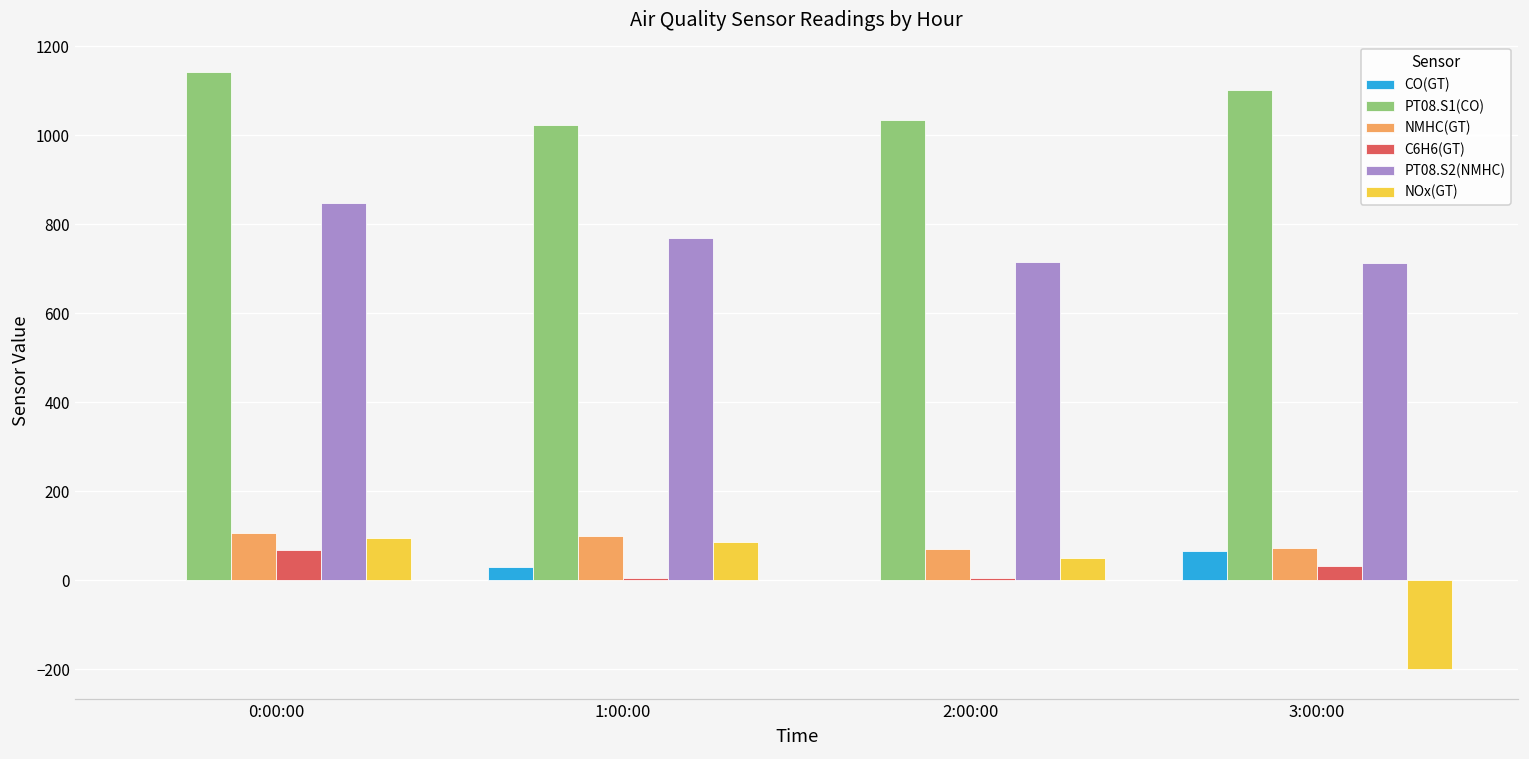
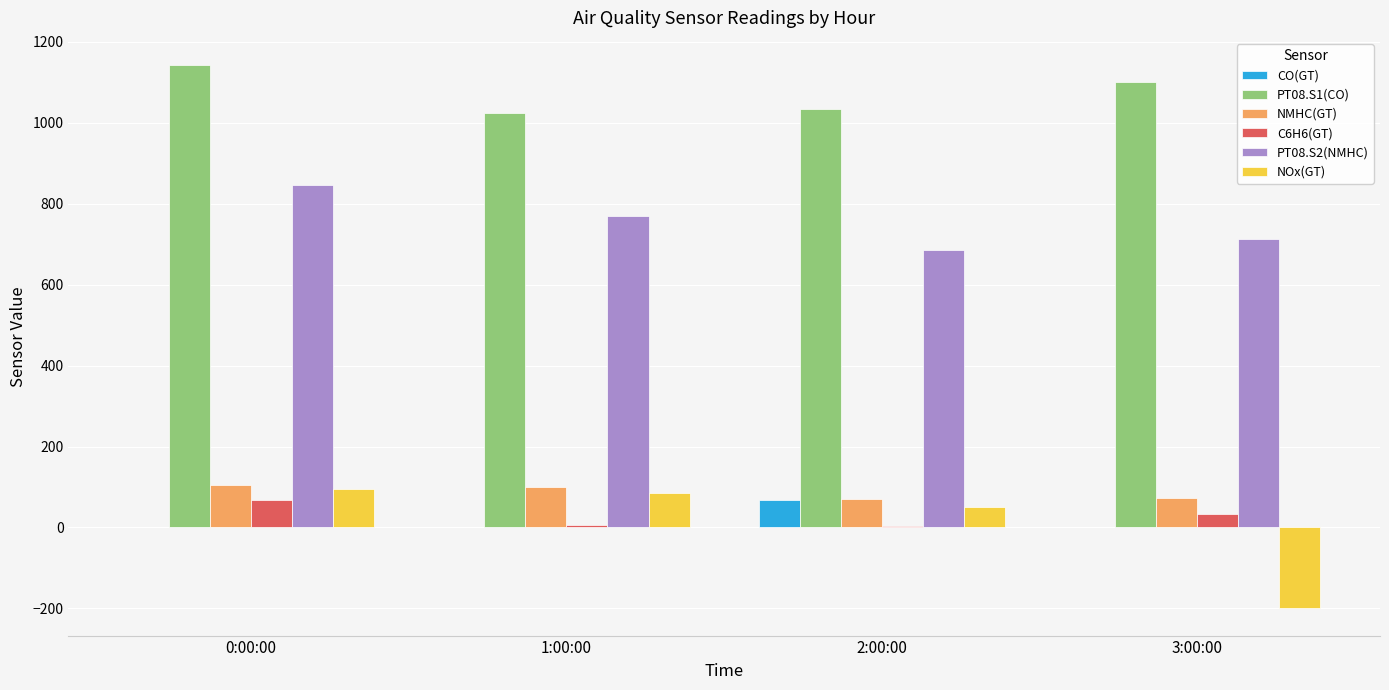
CO(GT), 1:00:00: 30 -> 0
CO(GT), 2:00:00: 0 -> 70
PT08.S2(NMHC), 2:00:00: 720 -> 690
CO(GT), 3:00:00: 70 -> 0
